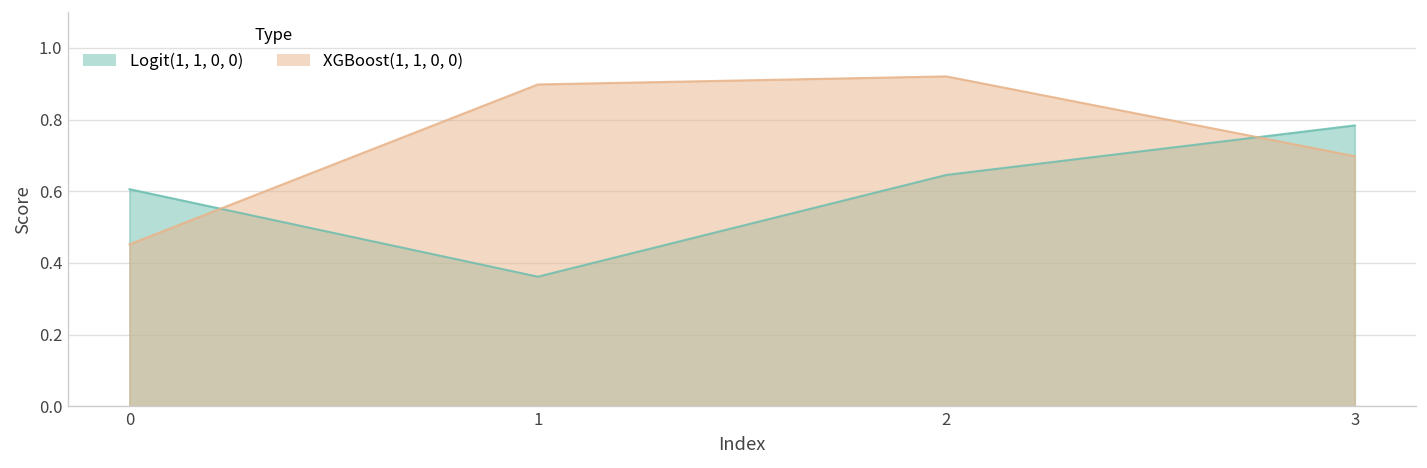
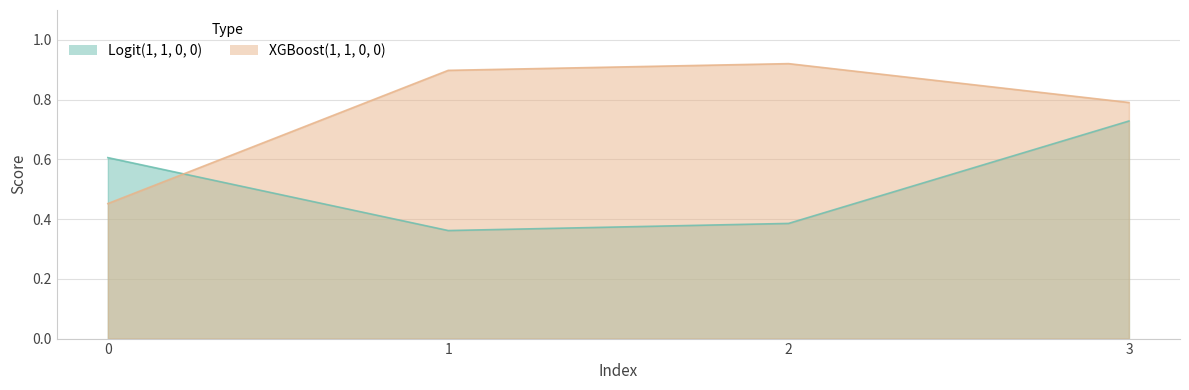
Logit(1, 1, 0, 0), 2: 0.65 -> 0.39
Logit(1, 1, 0, 0), 3: 0.78 -> 0.73
XGBoost(1, 1, 0, 0), 3: 0.70 -> 0.79
